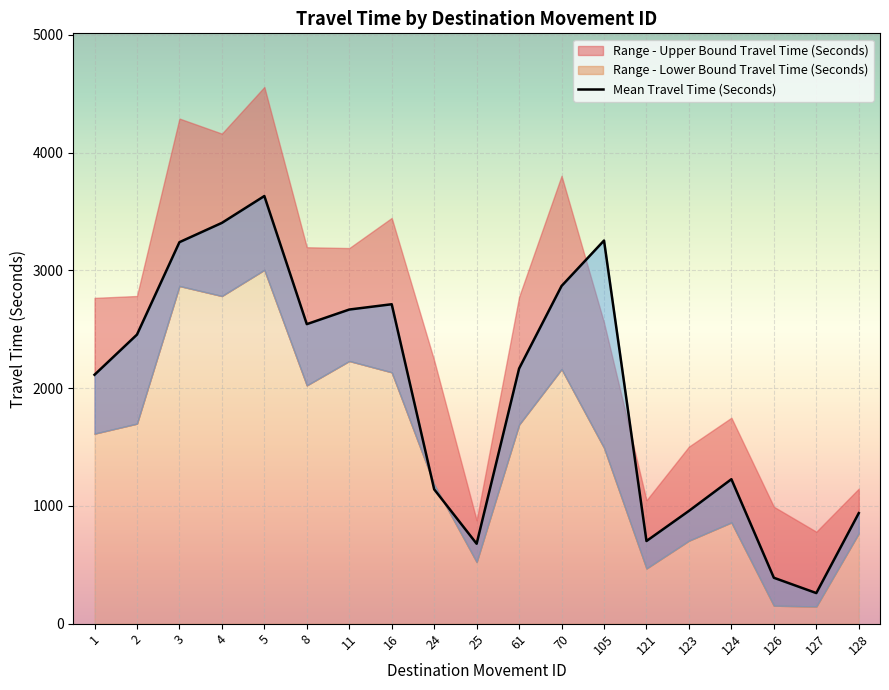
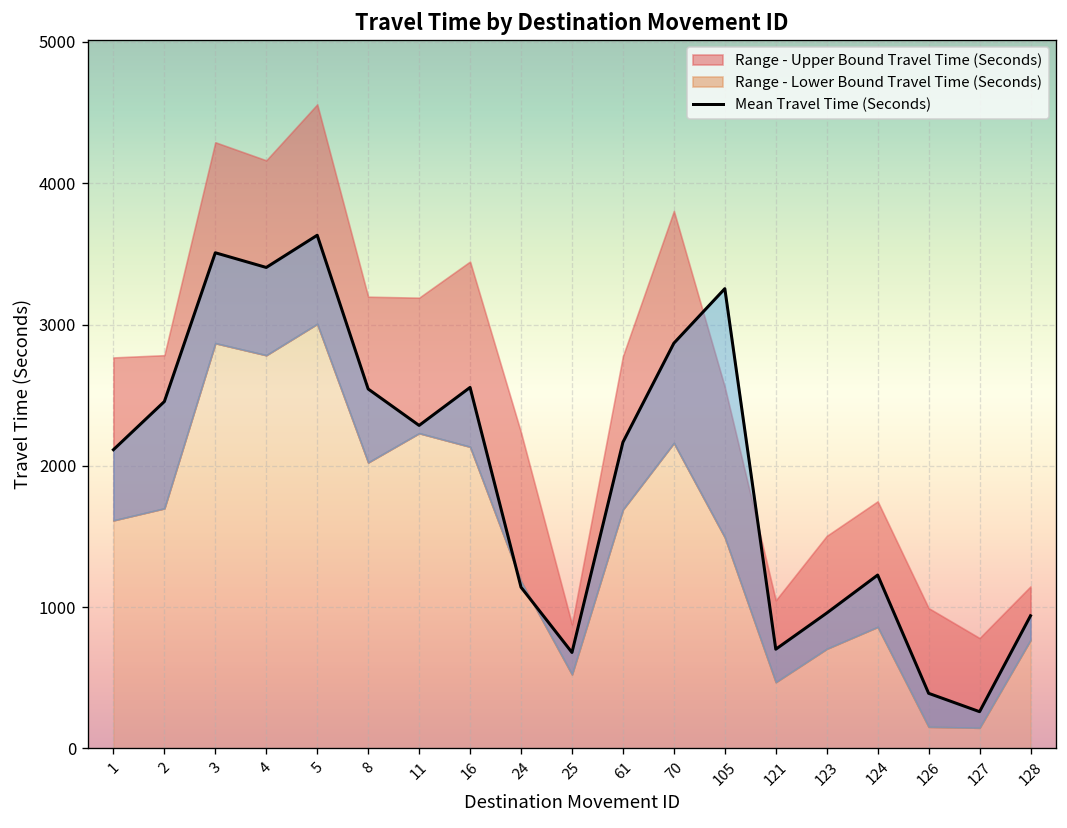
Mean Travel Time (Seconds), 3: 3240 -> 3510
Mean Travel Time (Seconds), 11: 2670 -> 2290
Mean Travel Time (Seconds), 16: 2710 -> 2560
